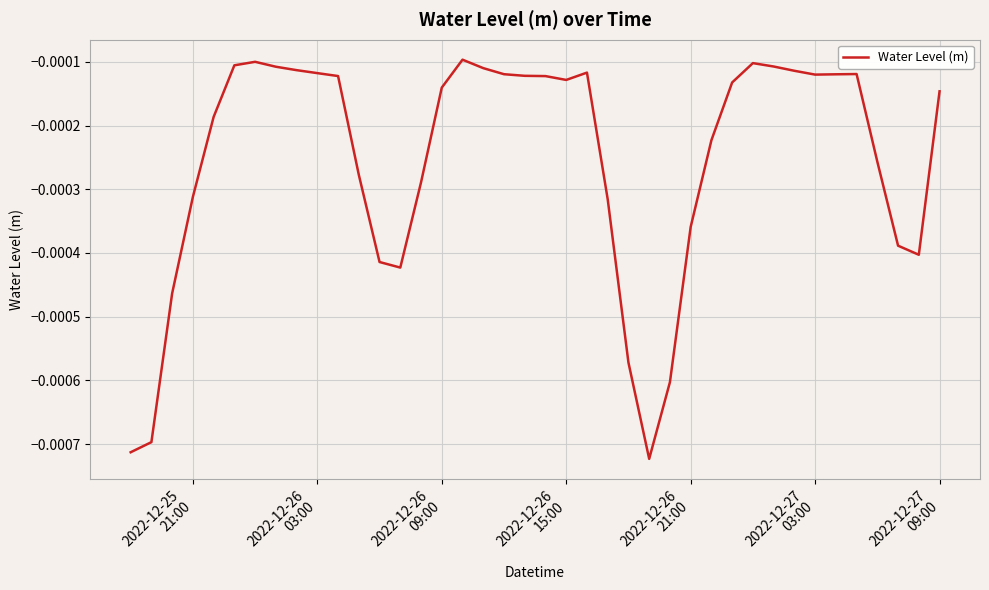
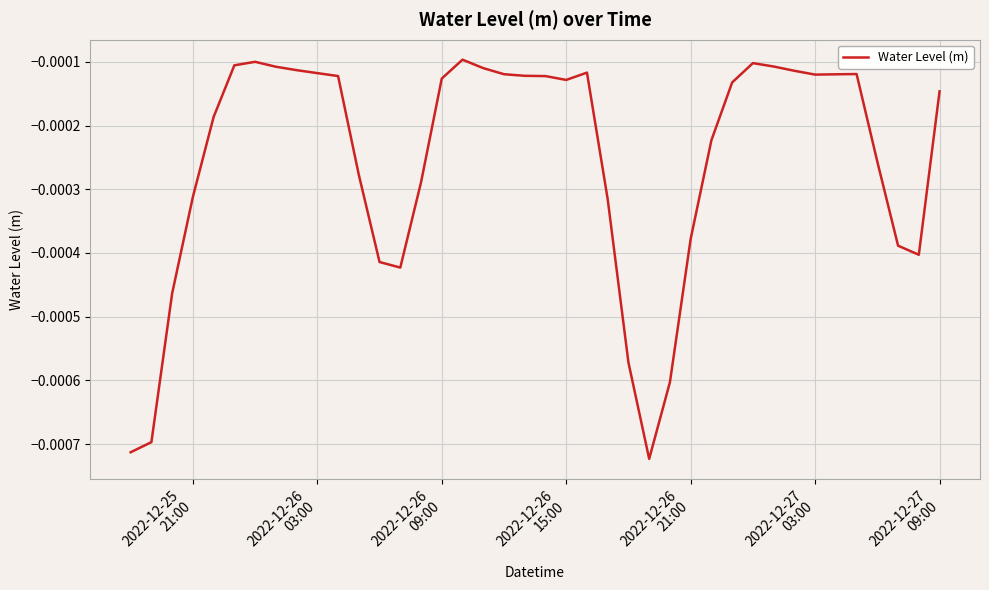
2022-12-26 09:00: -0.00014 -> -0.00013
2022-12-26 21:00: -0.00036 -> -0.00038
